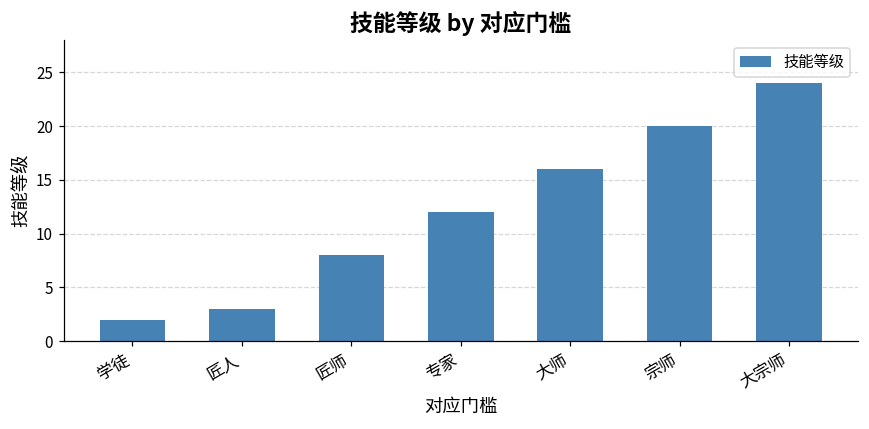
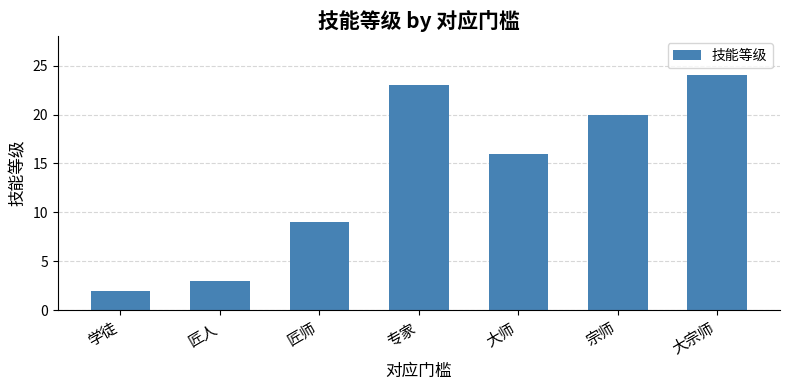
匠师: 8 -> 9
专家: 12 -> 23
